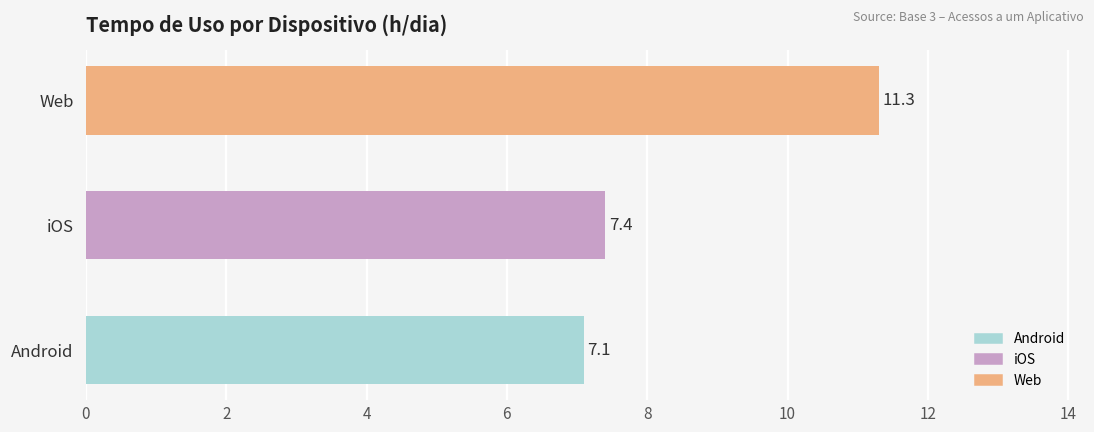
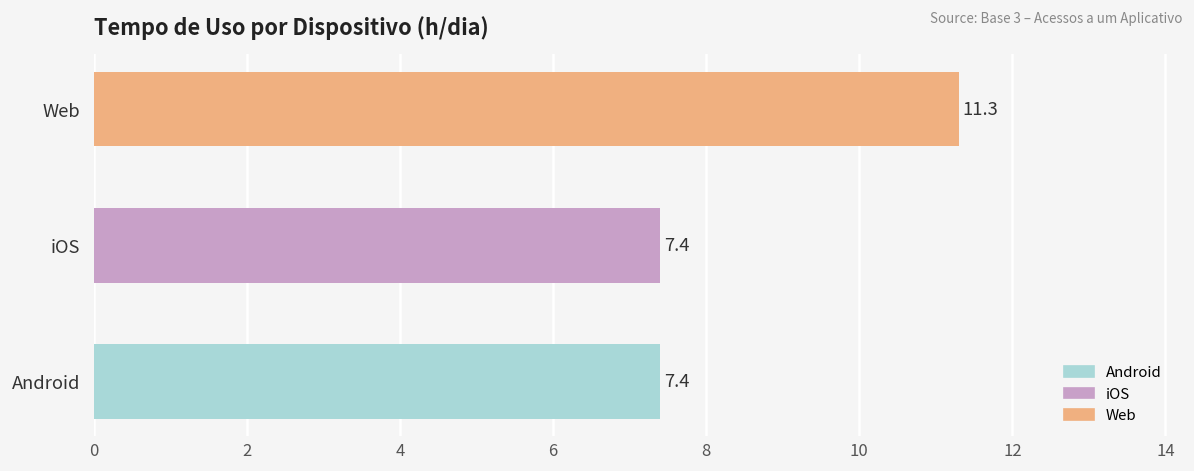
Android: 7.1 -> 7.4
